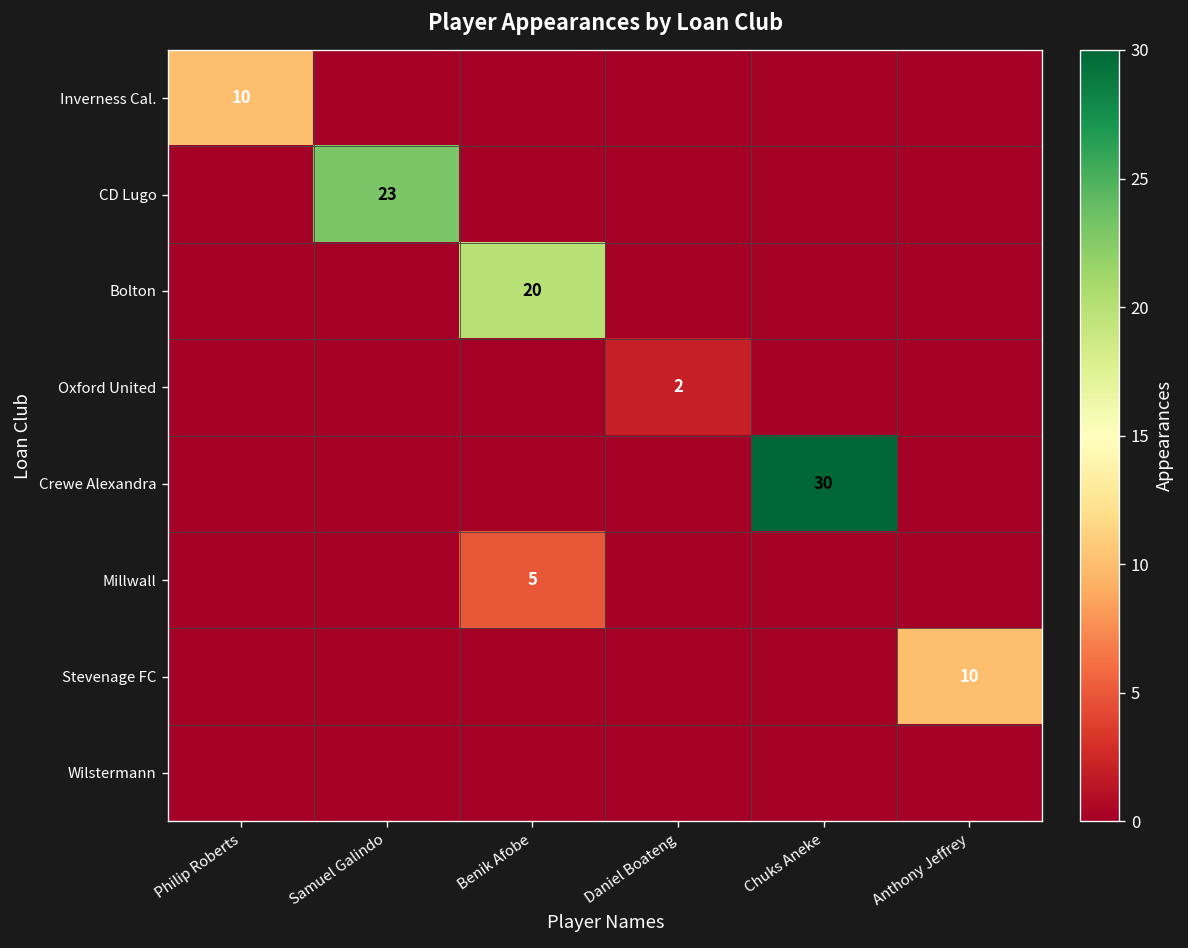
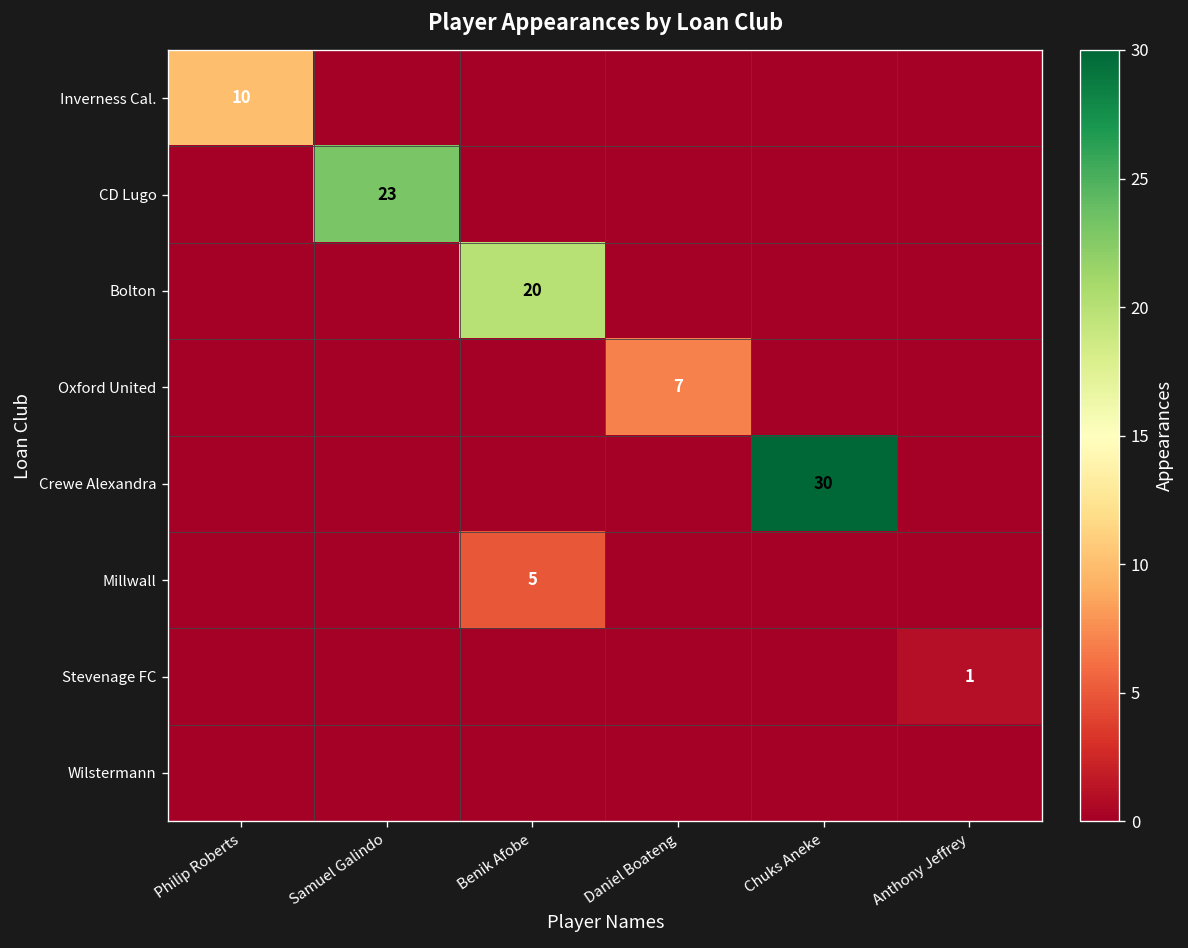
Oxford United, Daniel Boateng: 2 -> 7
Stevenage FC, Anthony Jeffrey: 10 -> 1
